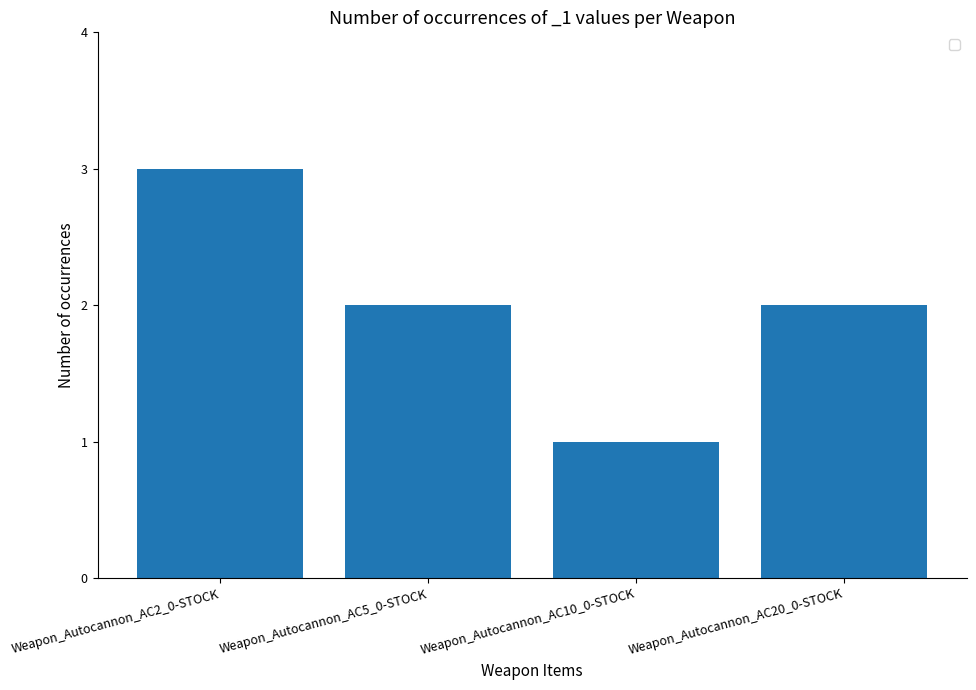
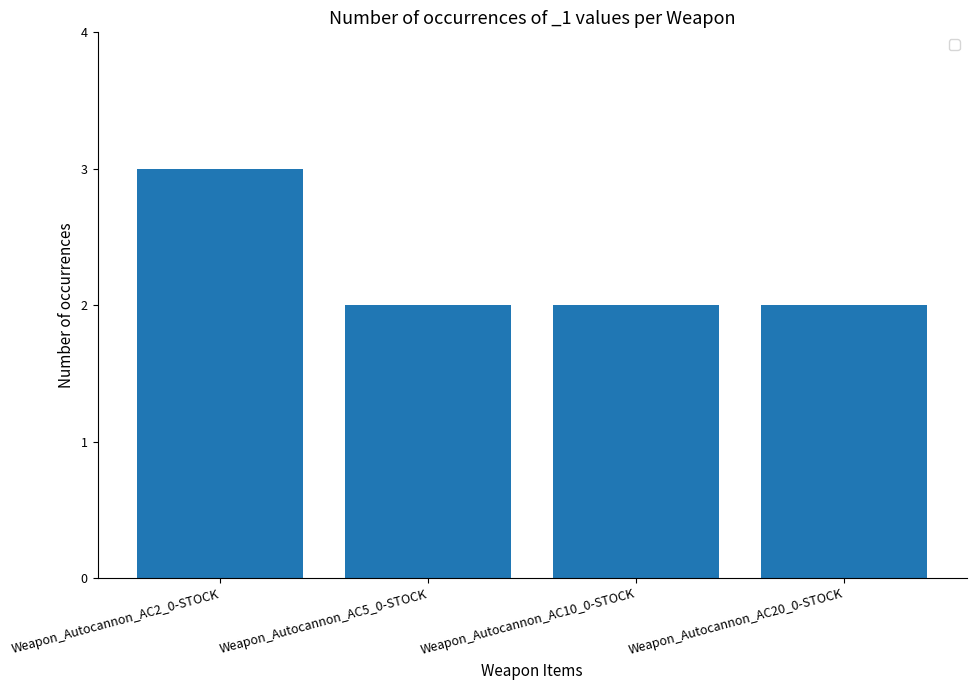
Weapon_Autocannon_AC10_0-STOCK: 1 -> 2
